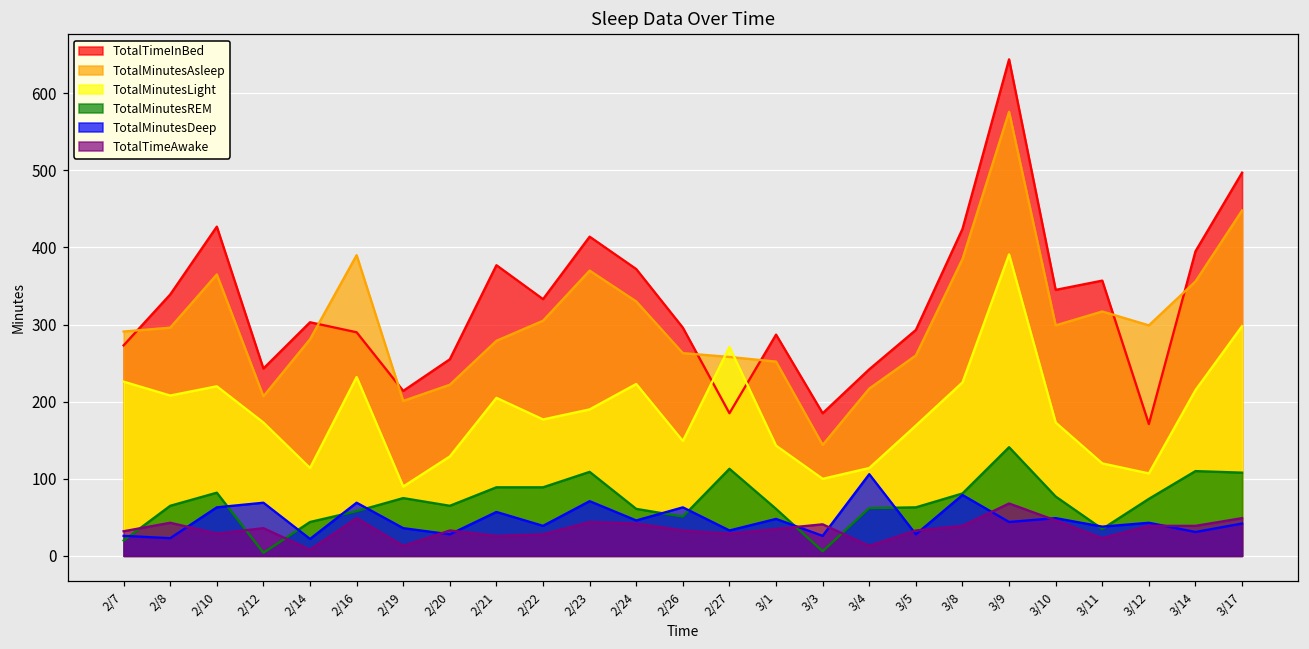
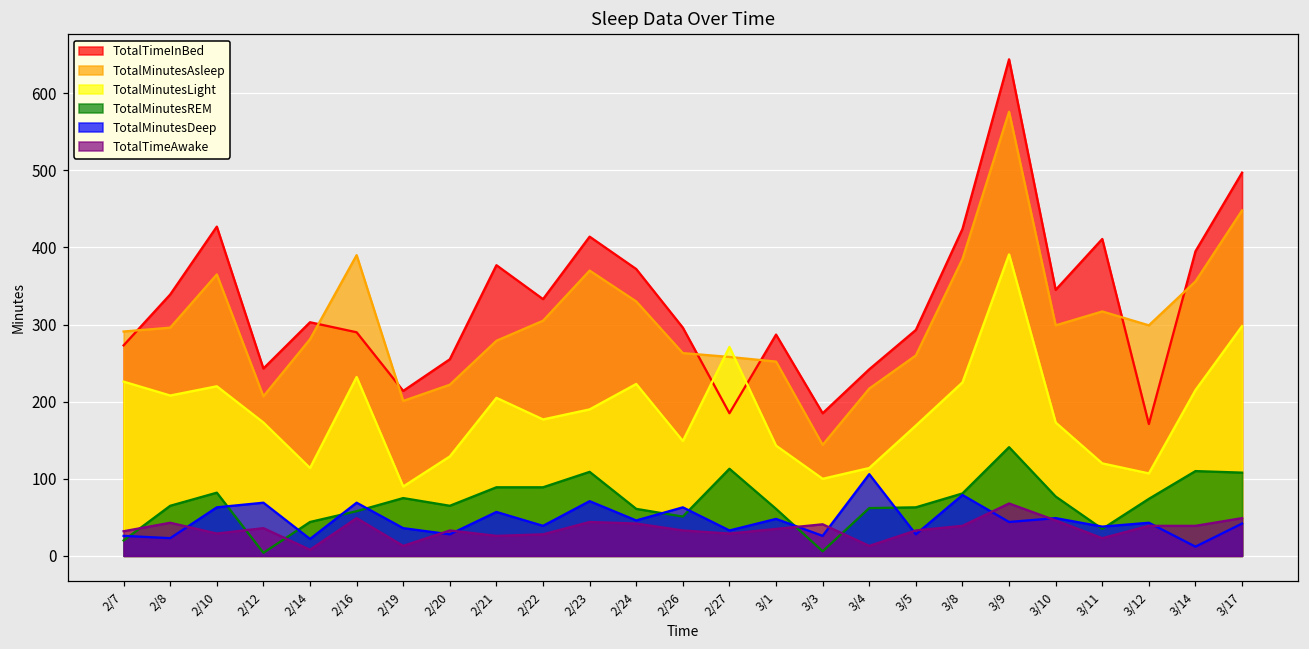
TotalTimeInBed, 3/11: 360 -> 410
TotalMinutesDeep, 3/14: 30 -> 10
